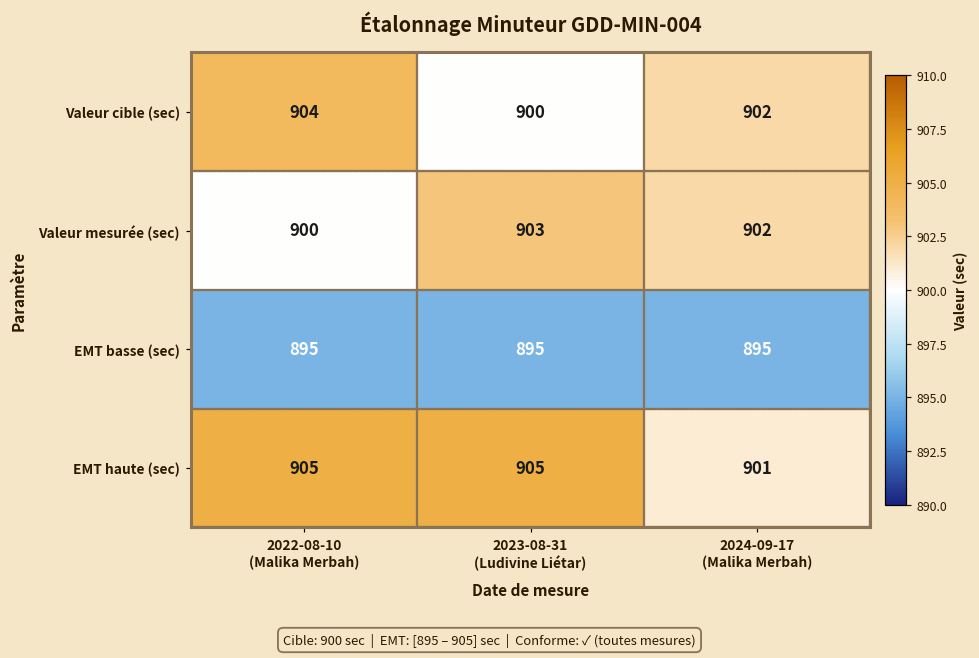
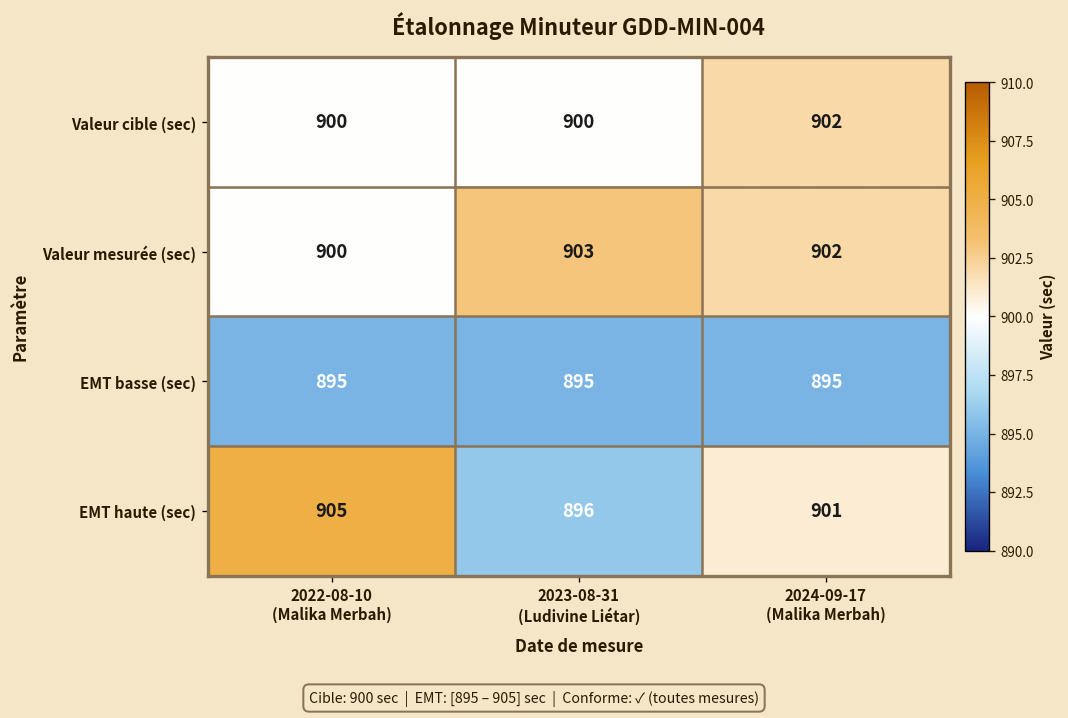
Valeur cible (sec), 2022-08-10 (Malika Merbah): 904 -> 900
EMT haute (sec), 2023-08-31 (Ludivine Liétar): 905 -> 896
